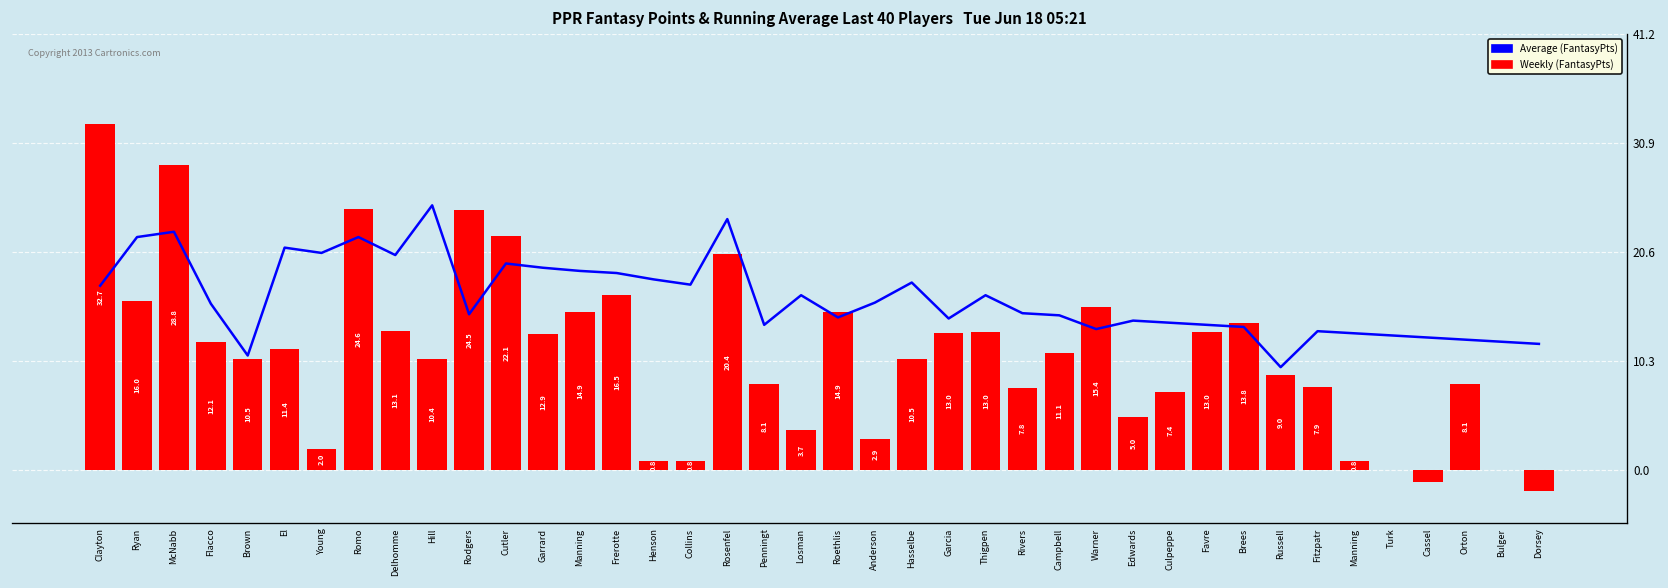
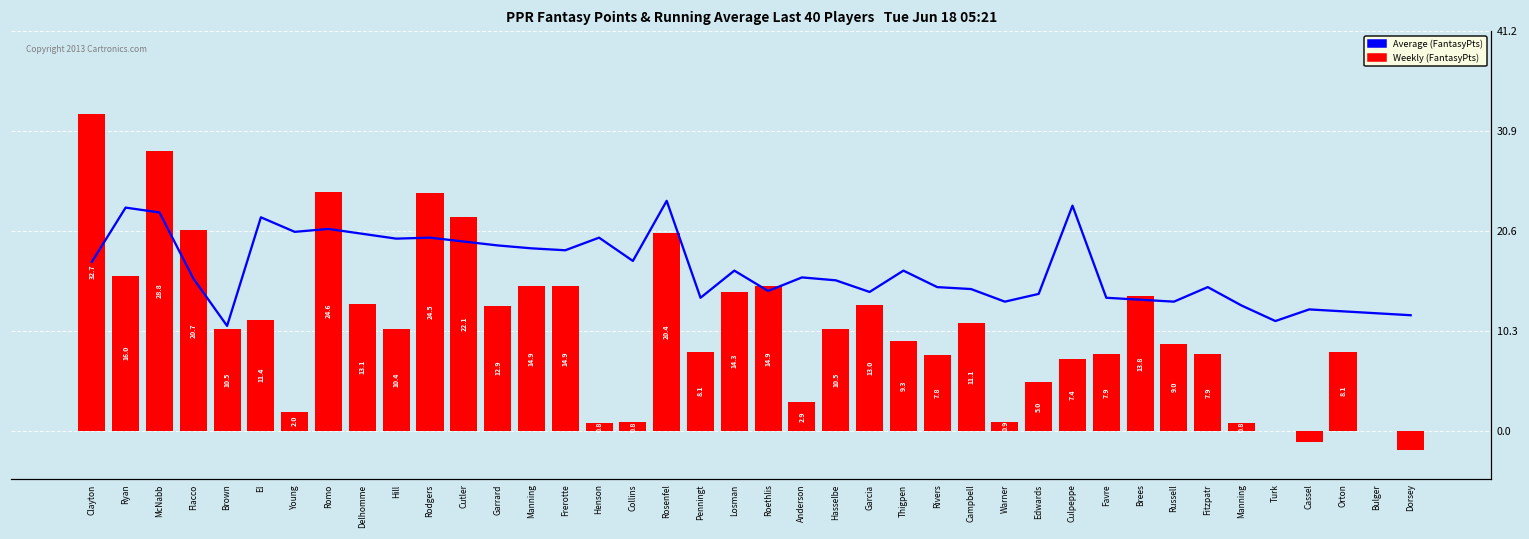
Average (FantasyPts), Ryan: 22 -> 23
Weekly (FantasyPts), Flacco: 12.1 -> 20.7
Average (FantasyPts), El: 21 -> 22
Average (FantasyPts), Romo: 22 -> 21
Average (FantasyPts), Hill: 25 -> 20
Average (FantasyPts), Rodgers: 15 -> 20
Weekly (FantasyPts), Frerotte: 16.5 -> 14.9
Average (FantasyPts), Henson: 18 -> 20
Weekly (FantasyPts), Losman: 3.7 -> 14.3
Average (FantasyPts), Hasselbe: 18 -> 16
Weekly (FantasyPts), Thigpen: 13.0 -> 9.3
Weekly (FantasyPts), Warner: 15.4 -> 0.9
Average (FantasyPts), Culpeppe: 14 -> 23
Weekly (FantasyPts), Favre: 13.0 -> 7.9
Average (FantasyPts), Russell: 10 -> 13
Average (FantasyPts), Fitzpatr: 13 -> 15
Average (FantasyPts), Turk: 13 -> 11
